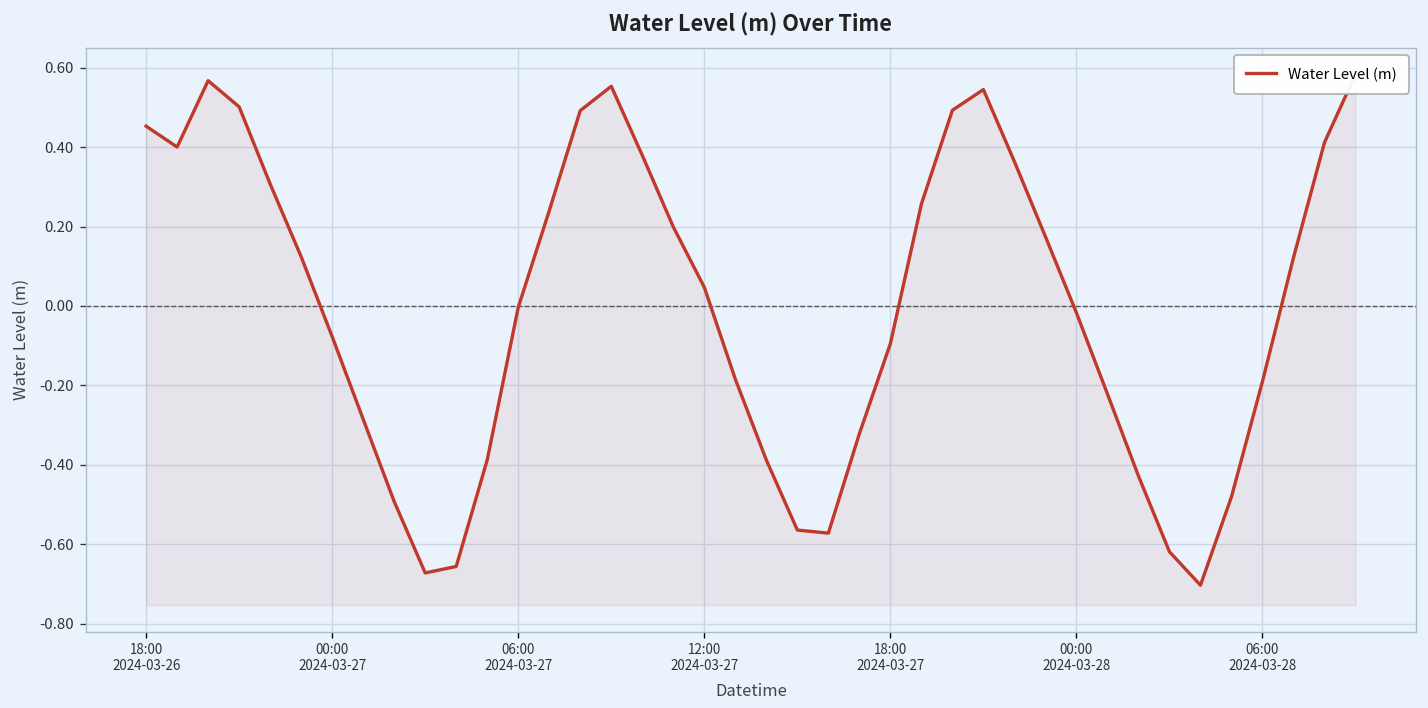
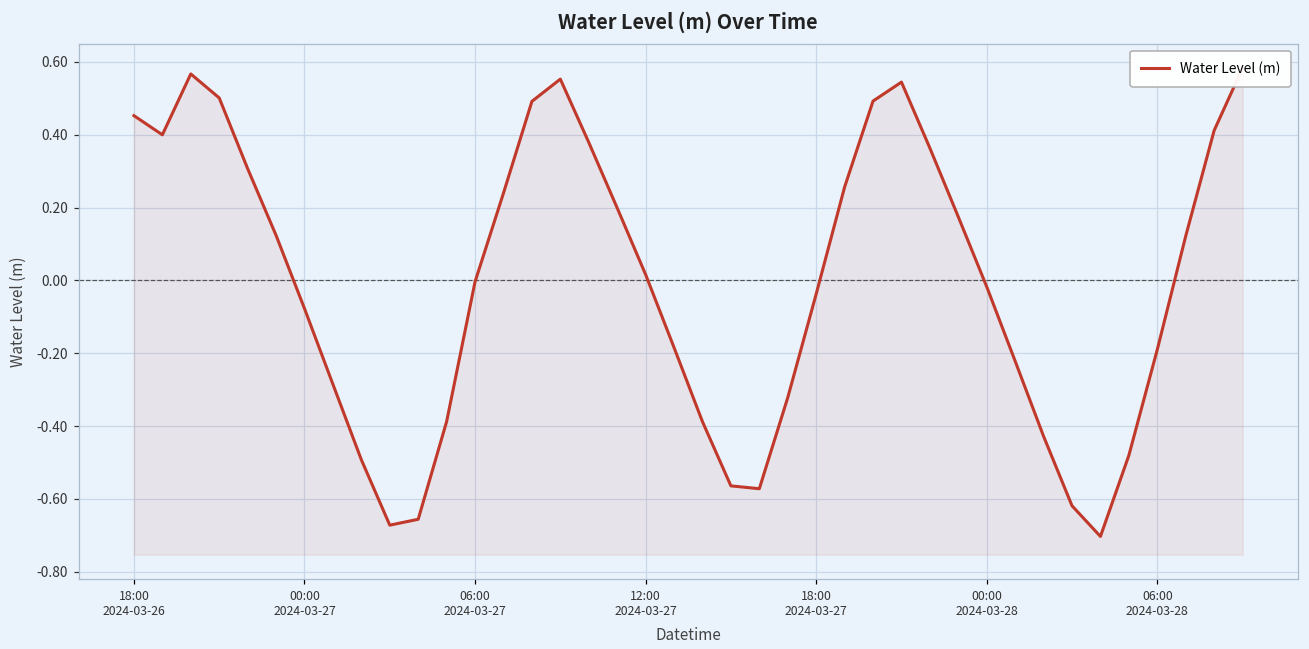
12:00 2024-03-27: 0.05 -> 0.02
18:00 2024-03-27: -0.09 -> -0.04
